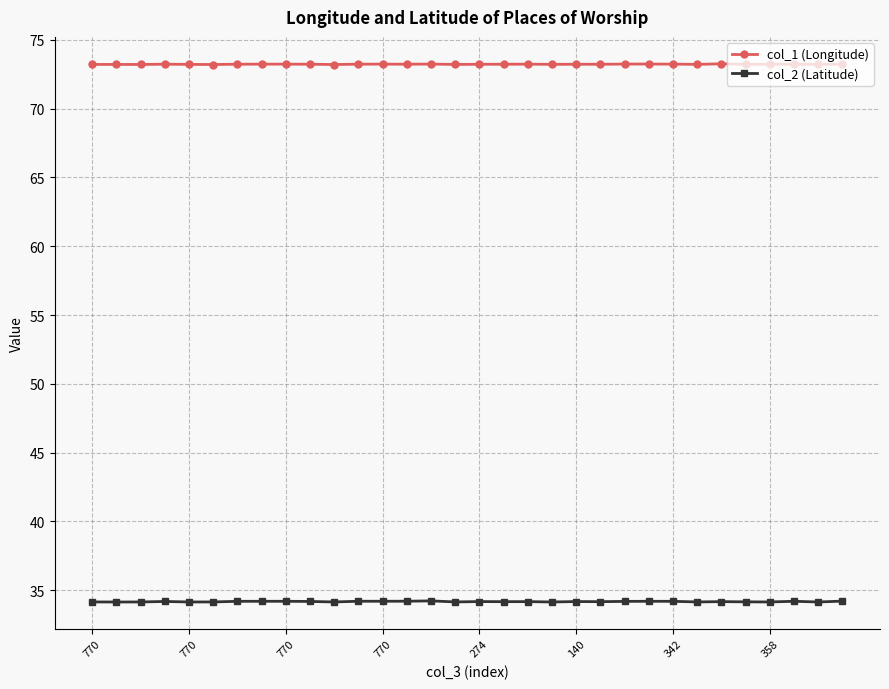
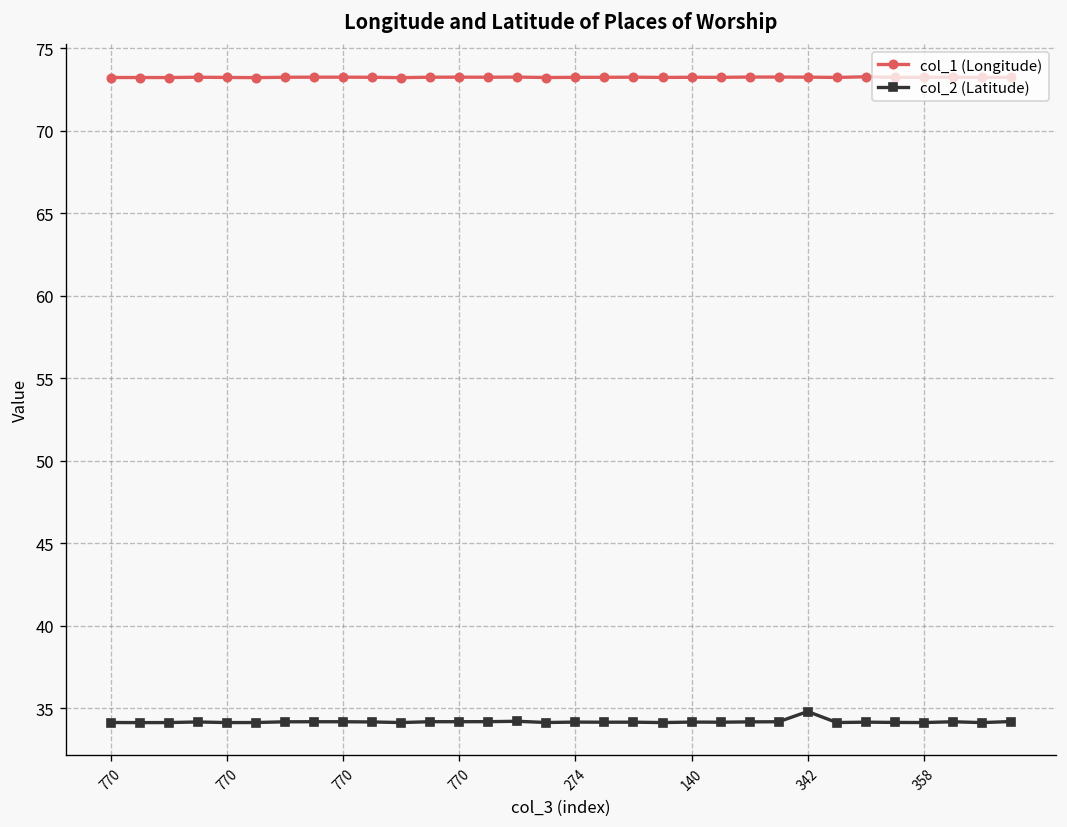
col_2 (Latitude), 342: 34.2 -> 34.8
